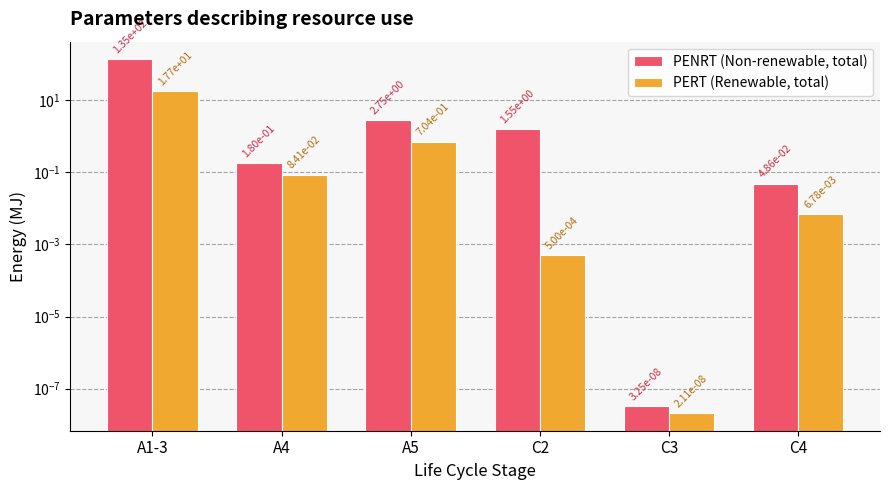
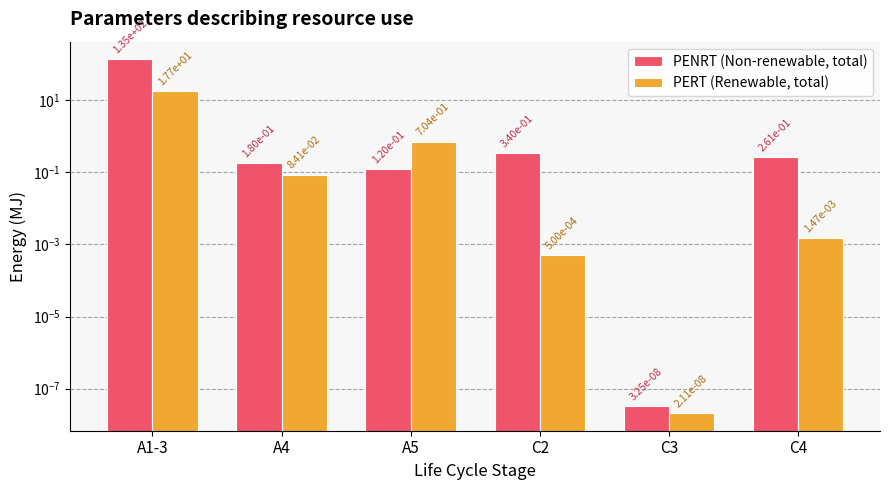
PENRT (Non-renewable, total), A5: 2.75e+00 -> 1.20e-01
PENRT (Non-renewable, total), C2: 1.55e+00 -> 3.40e-01
PENRT (Non-renewable, total), C4: 4.86e-02 -> 2.61e-01
PERT (Renewable, total), C4: 6.78e-03 -> 1.47e-03
